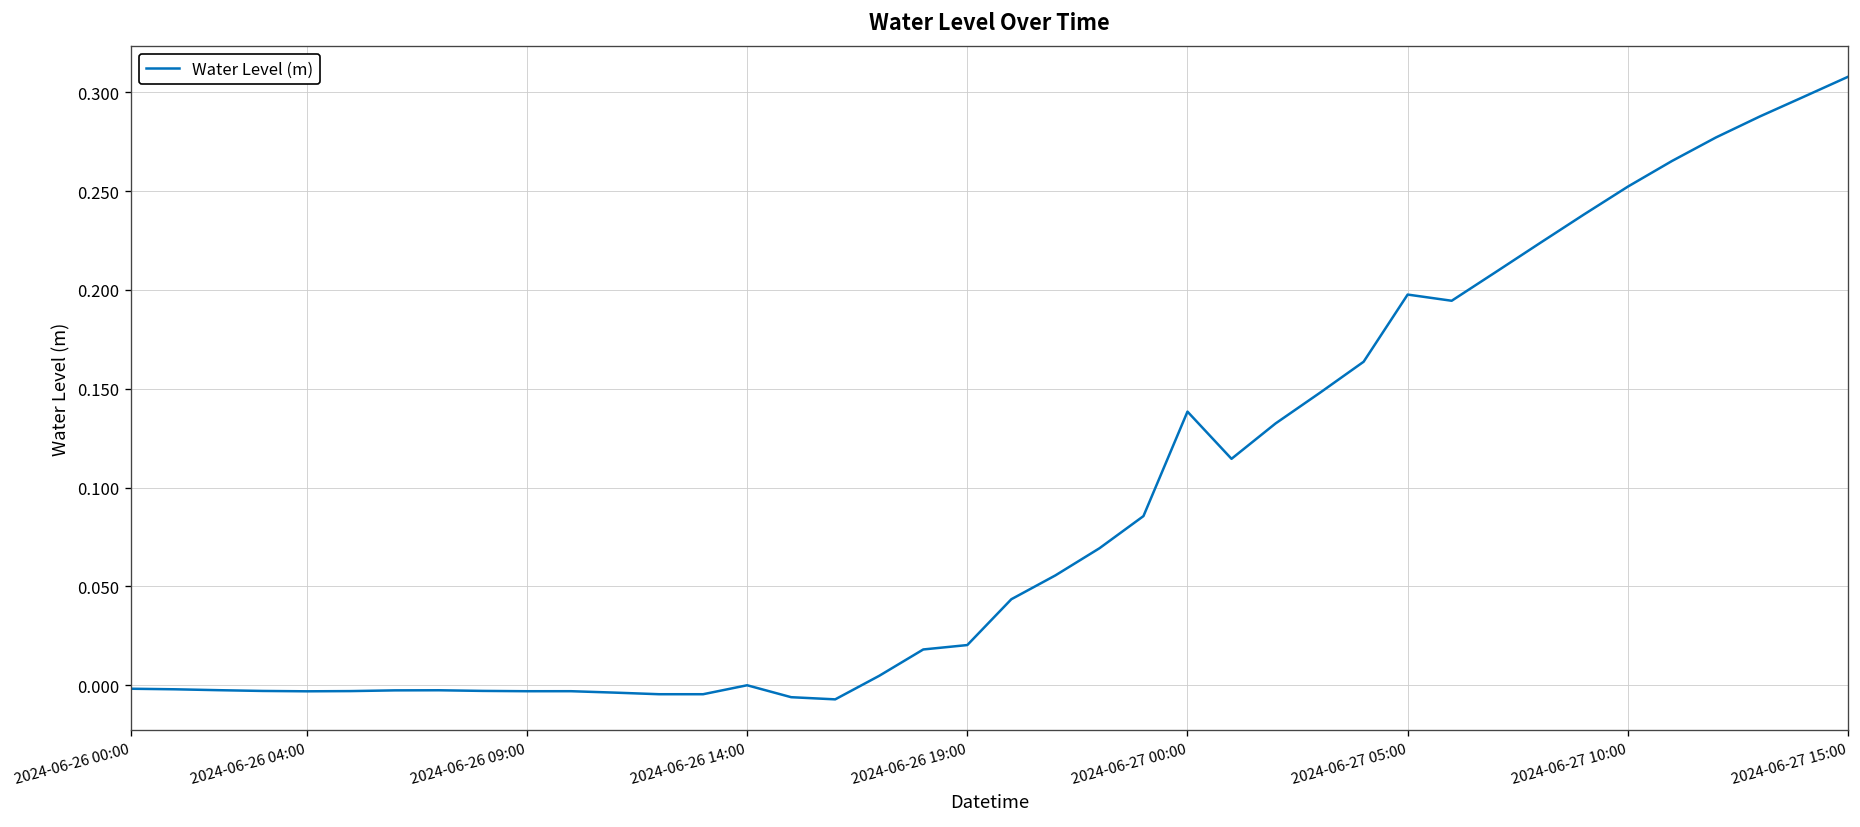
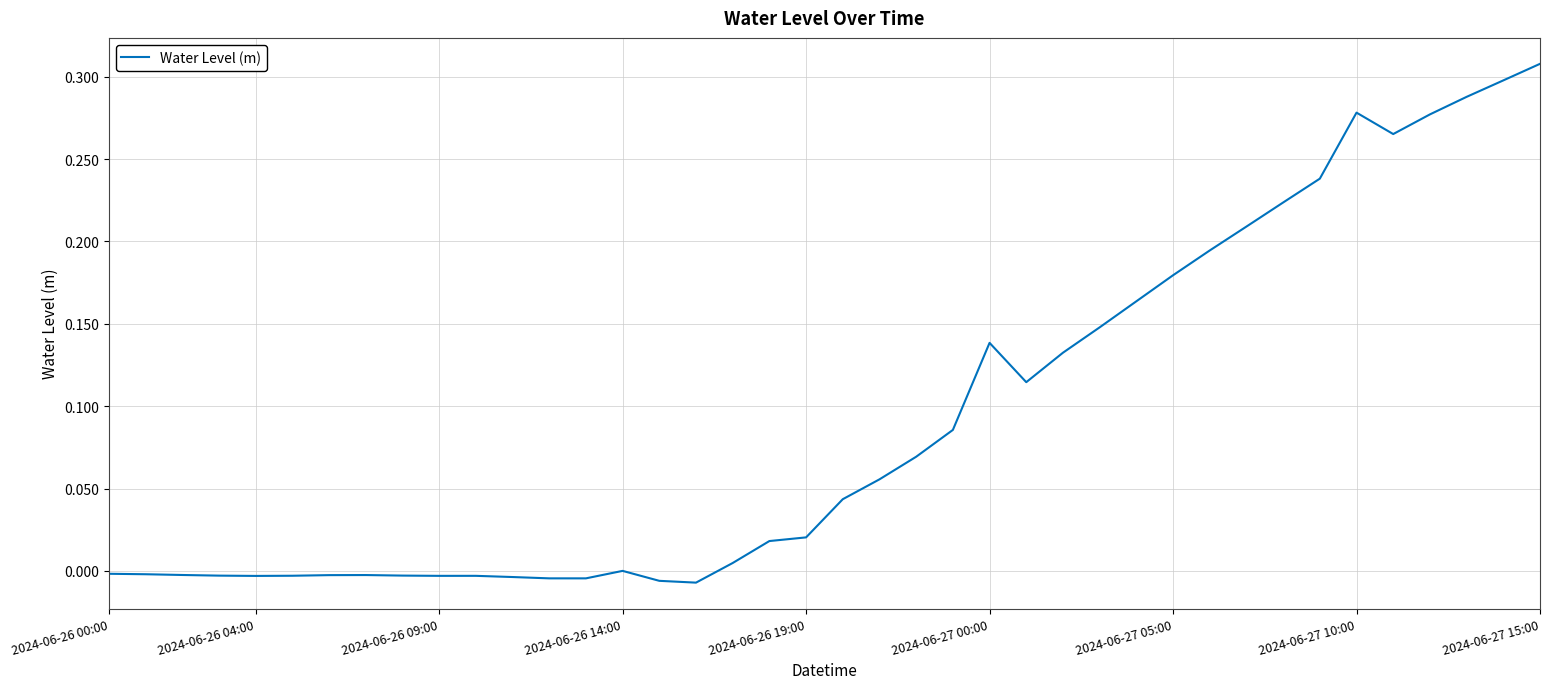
2024-06-27 05:00: 0.198 -> 0.179
2024-06-27 10:00: 0.252 -> 0.278
